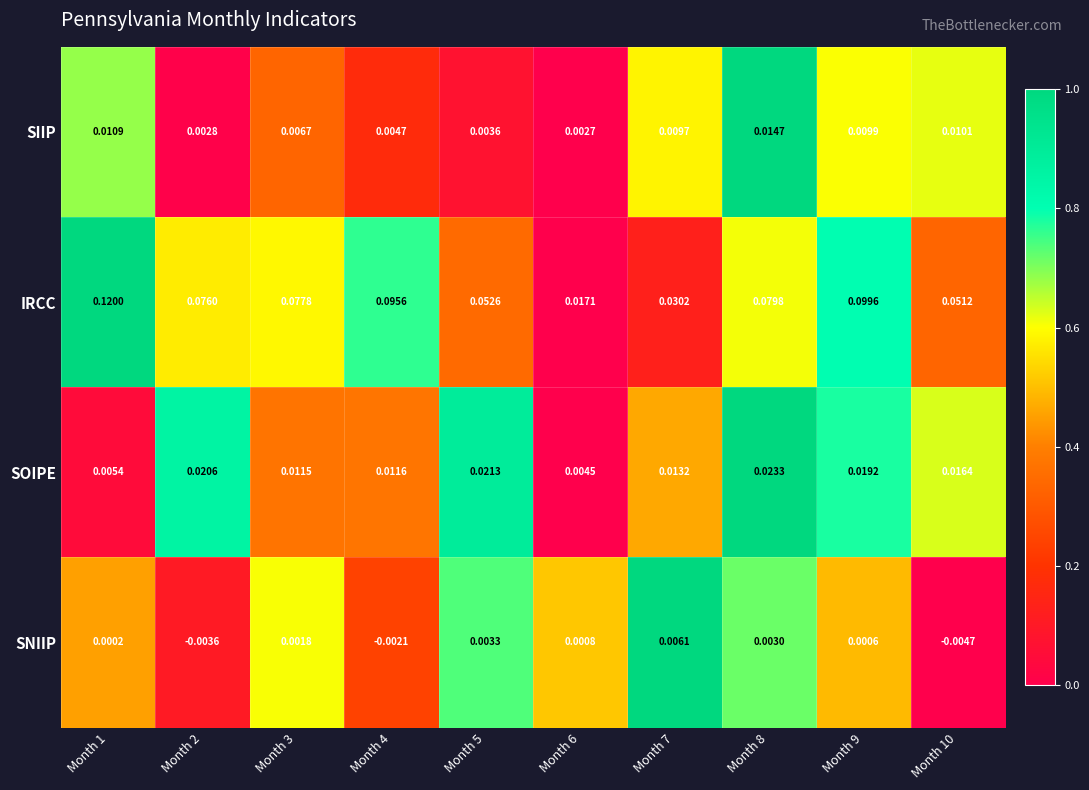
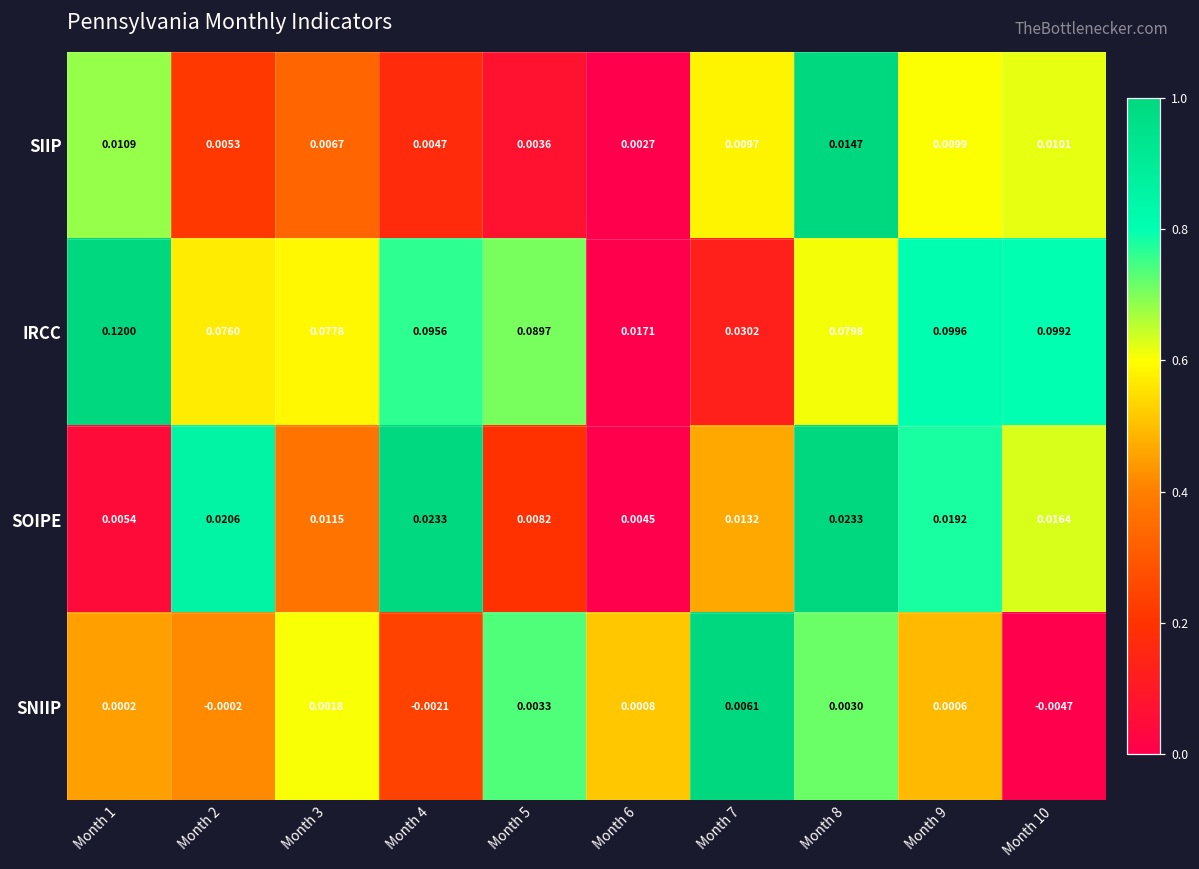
SIIP, Month 2: 0.0028 -> 0.0053
IRCC, Month 5: 0.0526 -> 0.0897
IRCC, Month 10: 0.0512 -> 0.0992
SOIPE, Month 4: 0.0116 -> 0.0233
SOIPE, Month 5: 0.0213 -> 0.0082
SNIIP, Month 2: -0.0036 -> -0.0002
